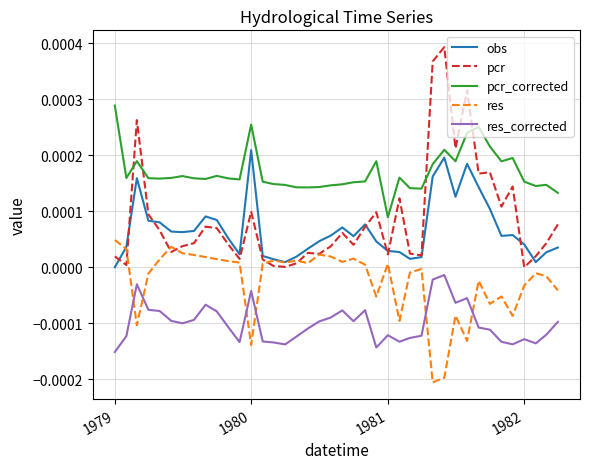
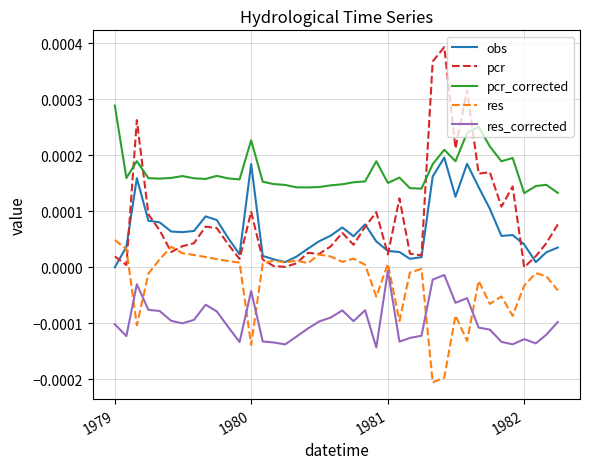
res_corrected, 1979: -0.00015 -> -0.00010
obs, 1980: 0.00021 -> 0.00018
pcr_corrected, 1980: 0.00026 -> 0.00023
pcr_corrected, 1981: 0.00009 -> 0.00015
res_corrected, 1981: -0.00012 -> -0.00001
pcr_corrected, 1982: 0.00015 -> 0.00013
